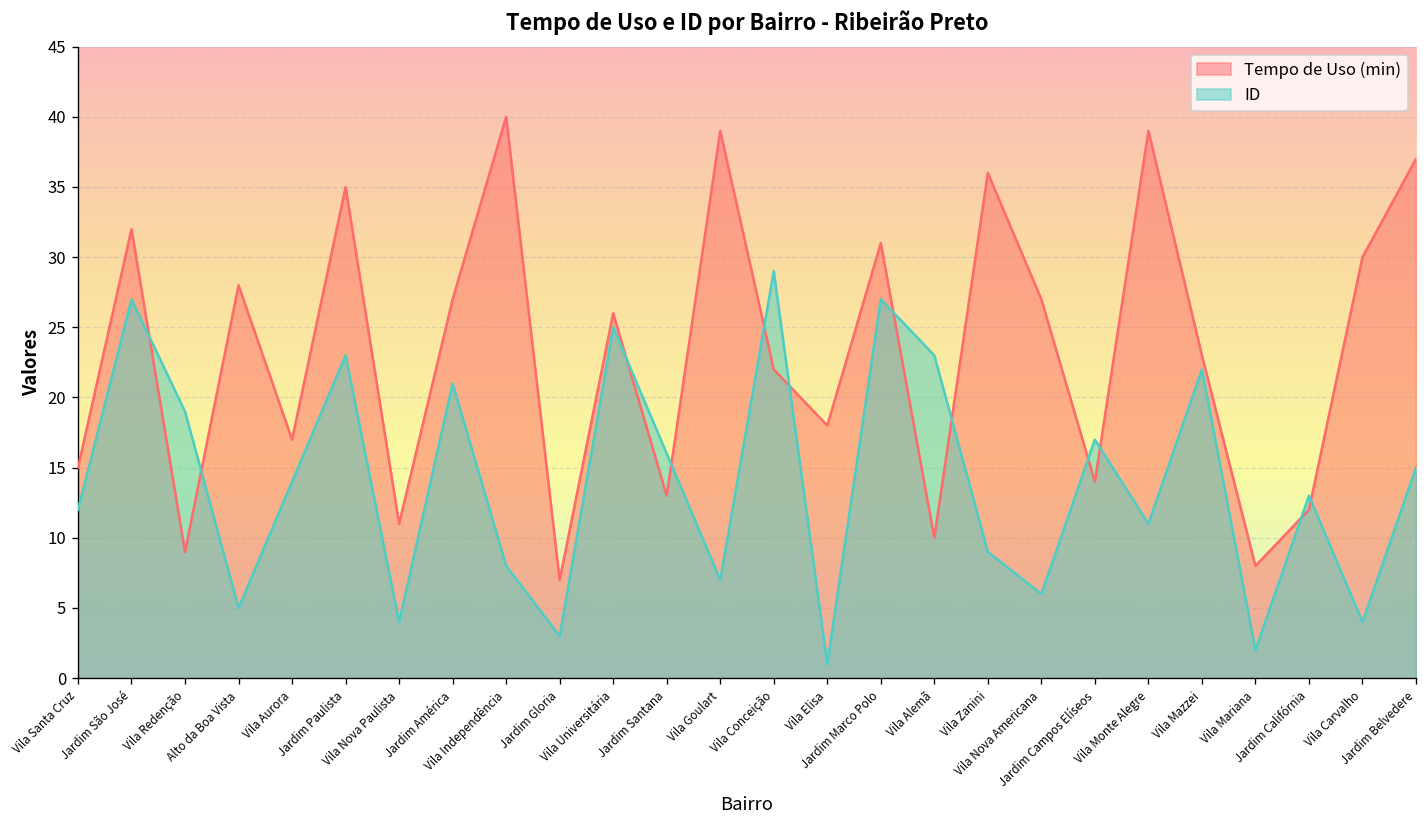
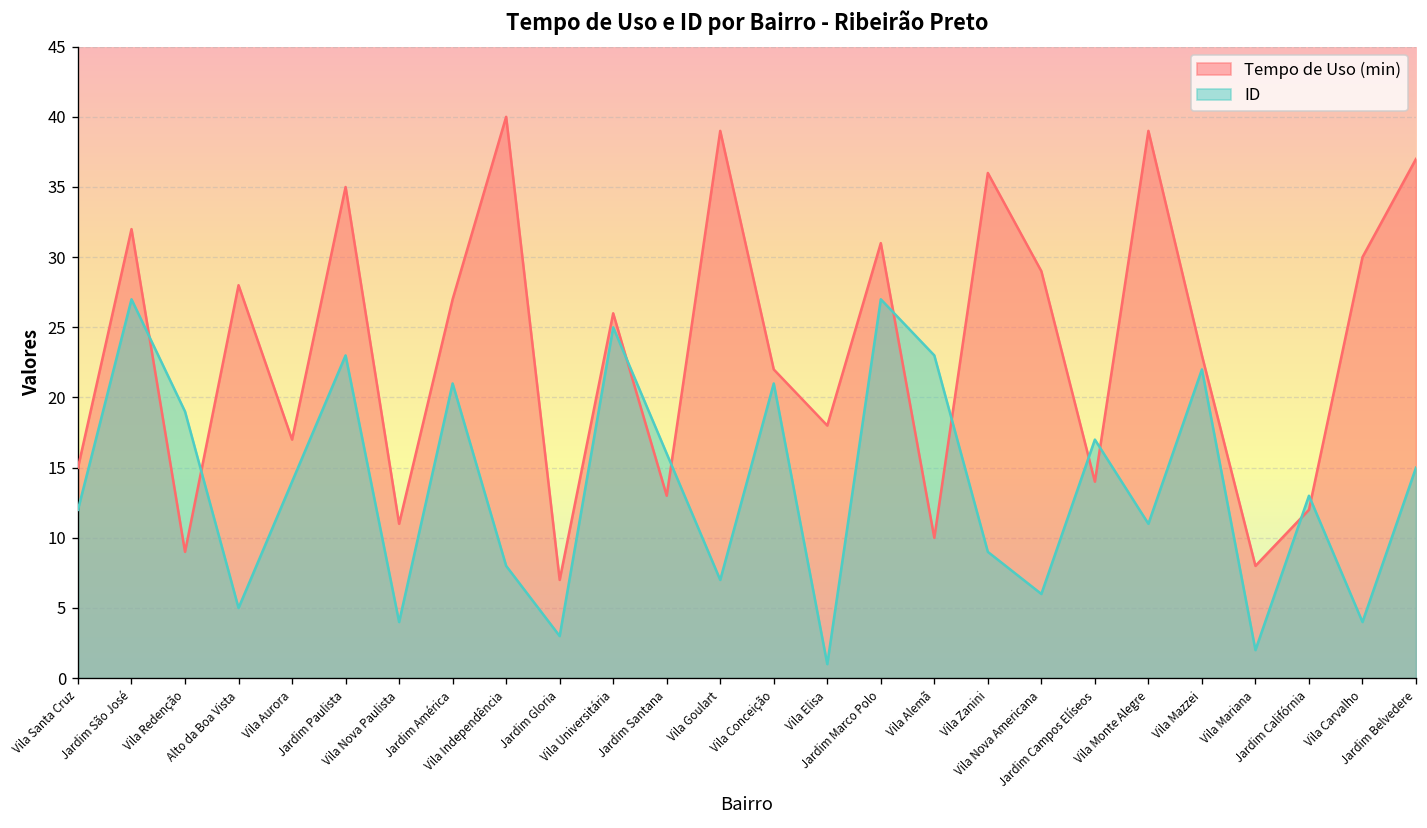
ID, Vila Conceição: 29 -> 21
Tempo de Uso (min), Vila Nova Americana: 27 -> 29
